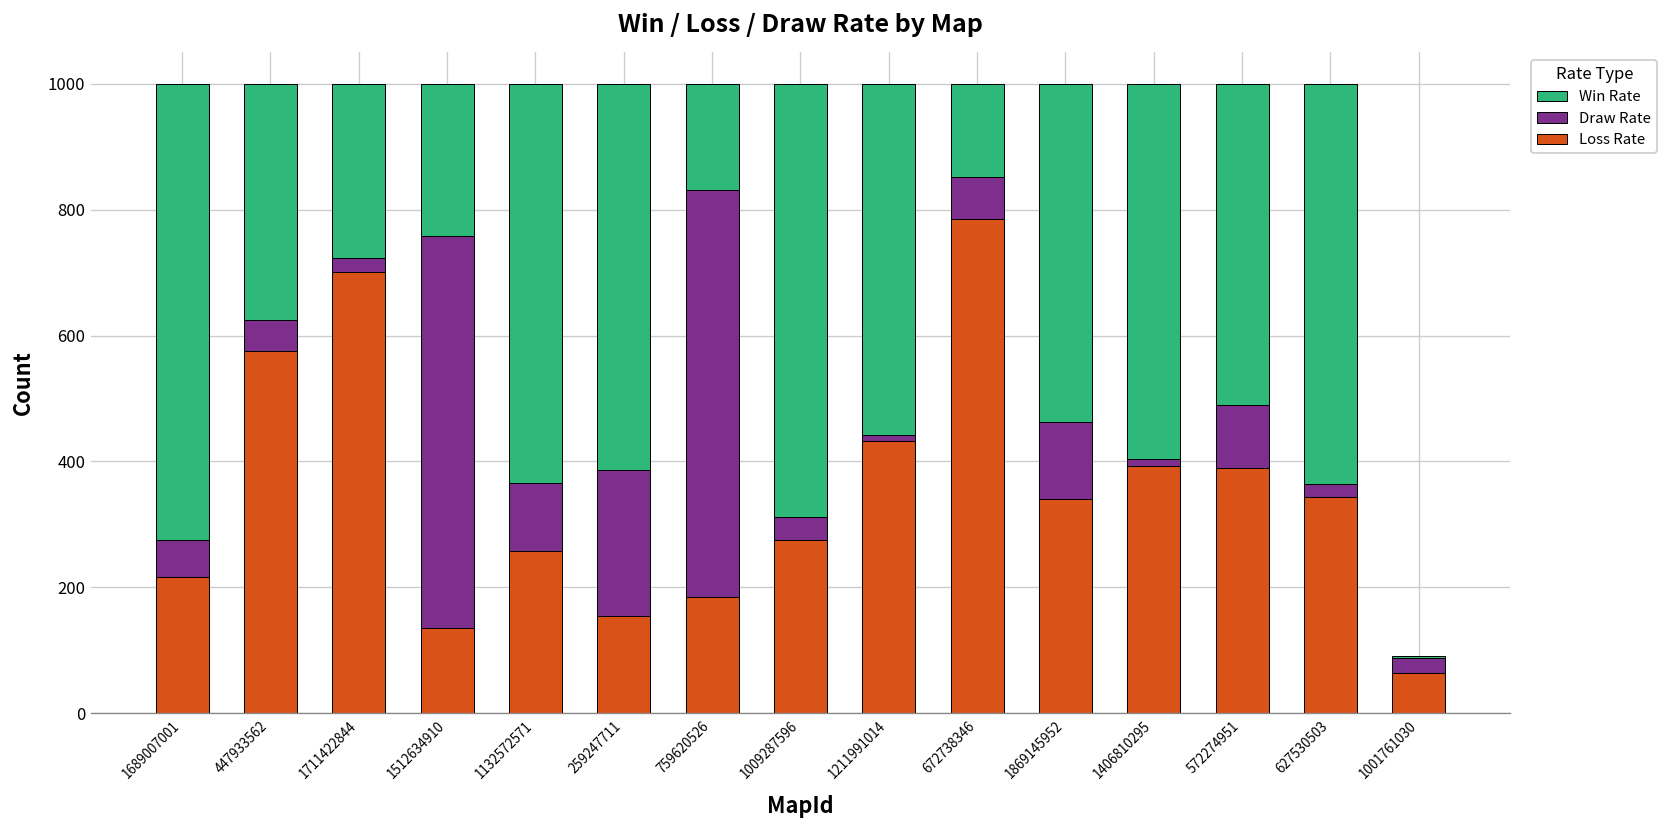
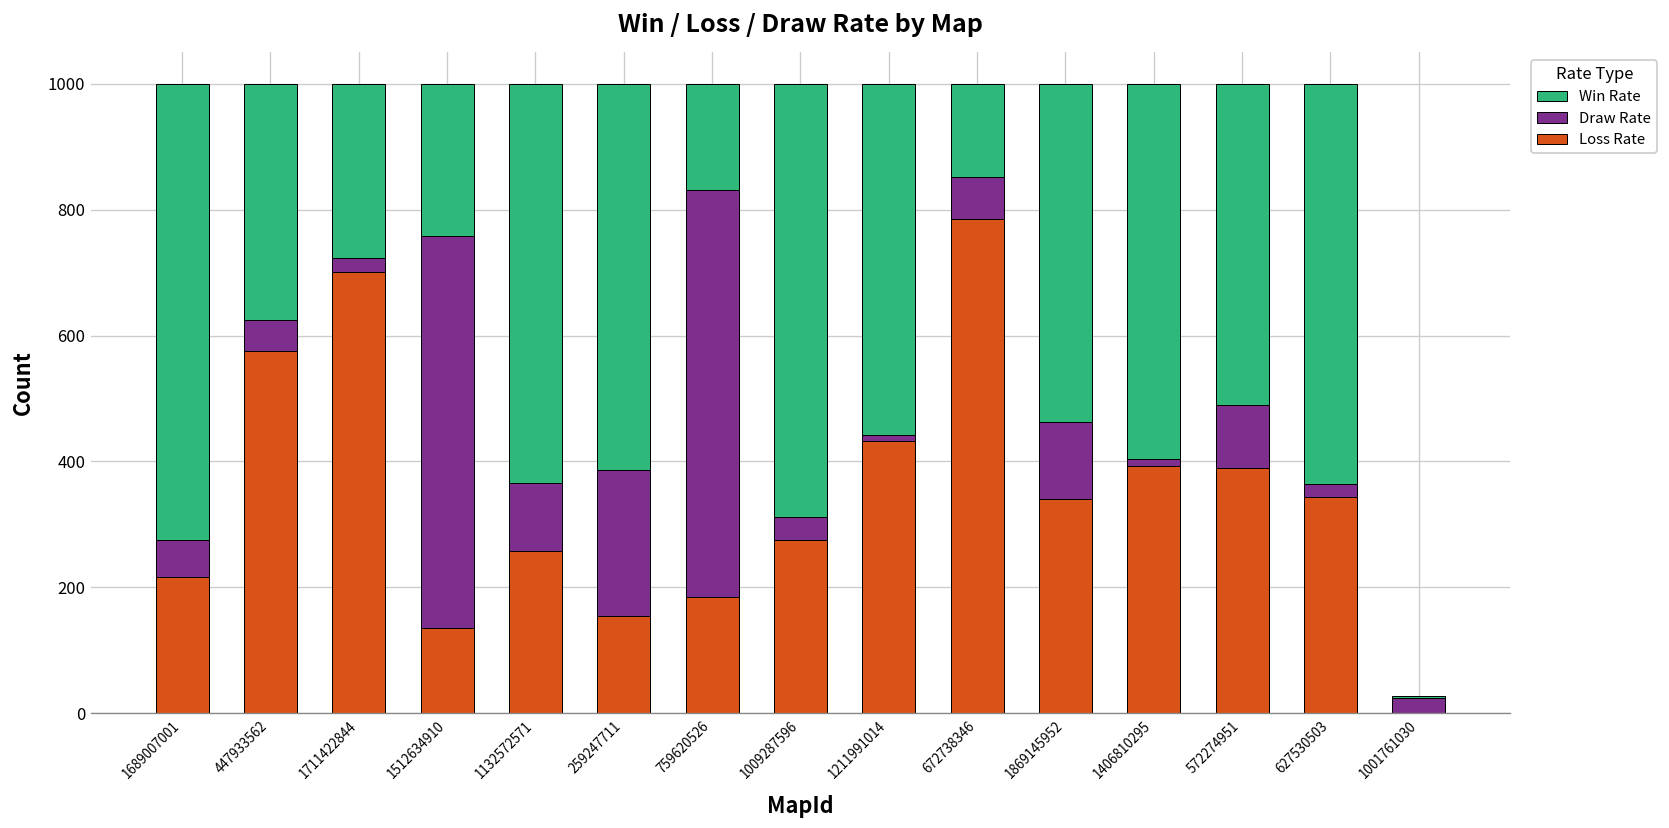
Loss Rate, 1001761030: 60 -> 0
